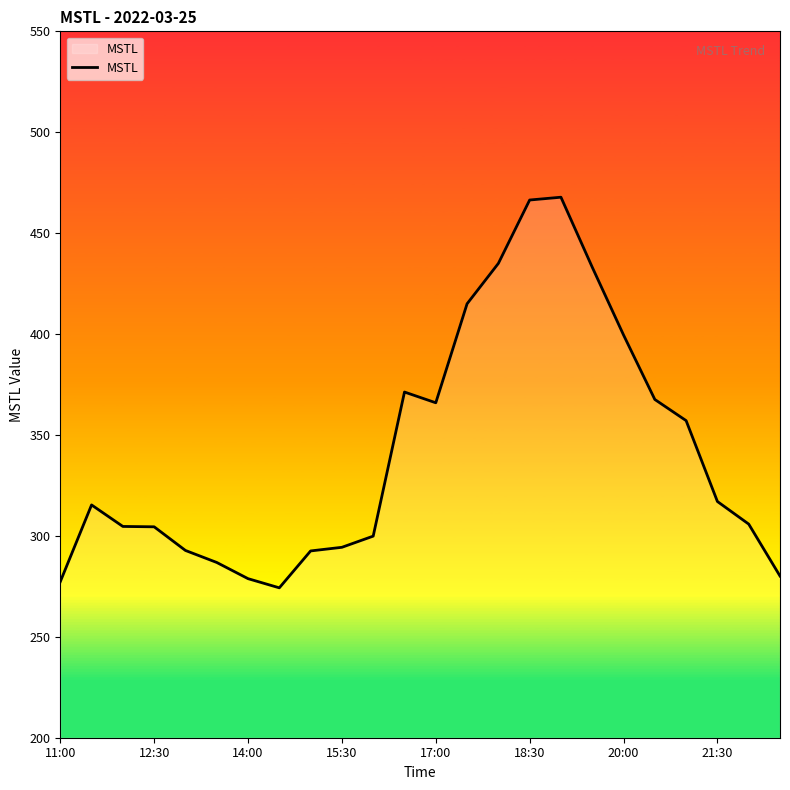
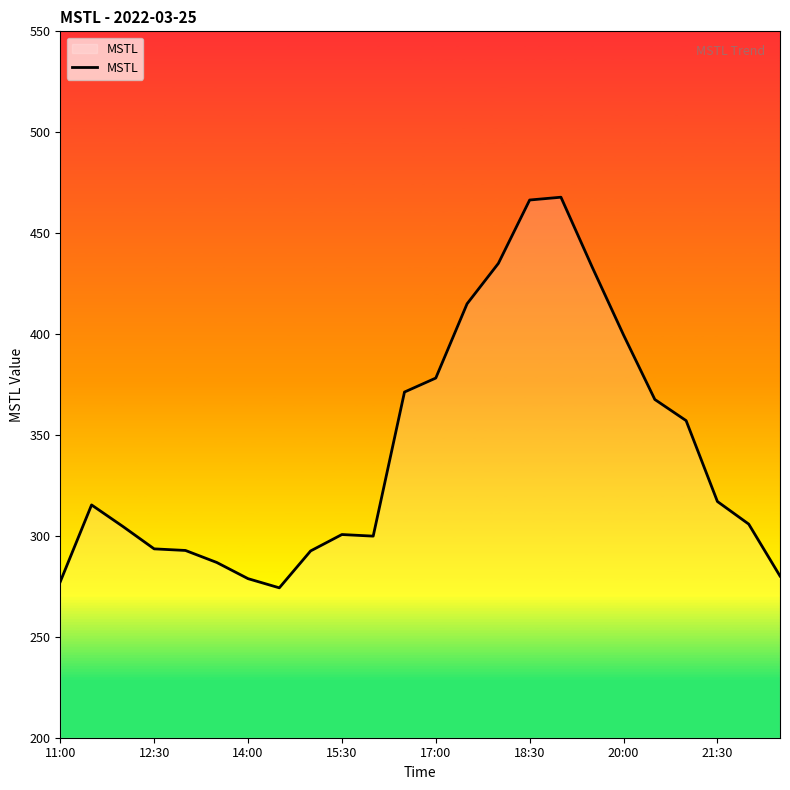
12:30: 305 -> 294
15:30: 294 -> 301
17:00: 366 -> 378
